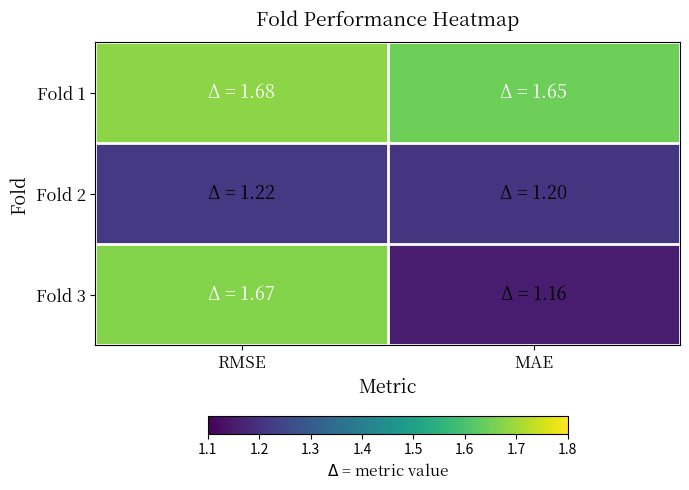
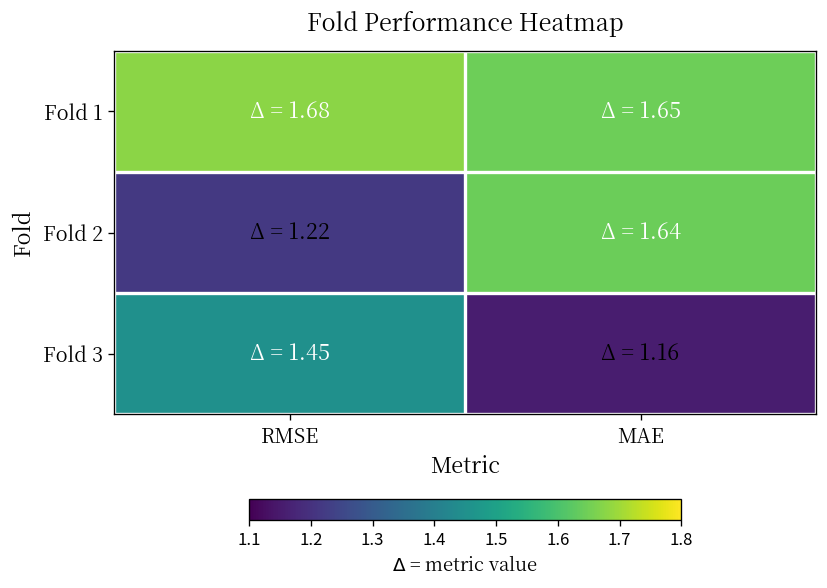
Fold 2, MAE: 1.20 -> 1.64
Fold 3, RMSE: 1.67 -> 1.45
